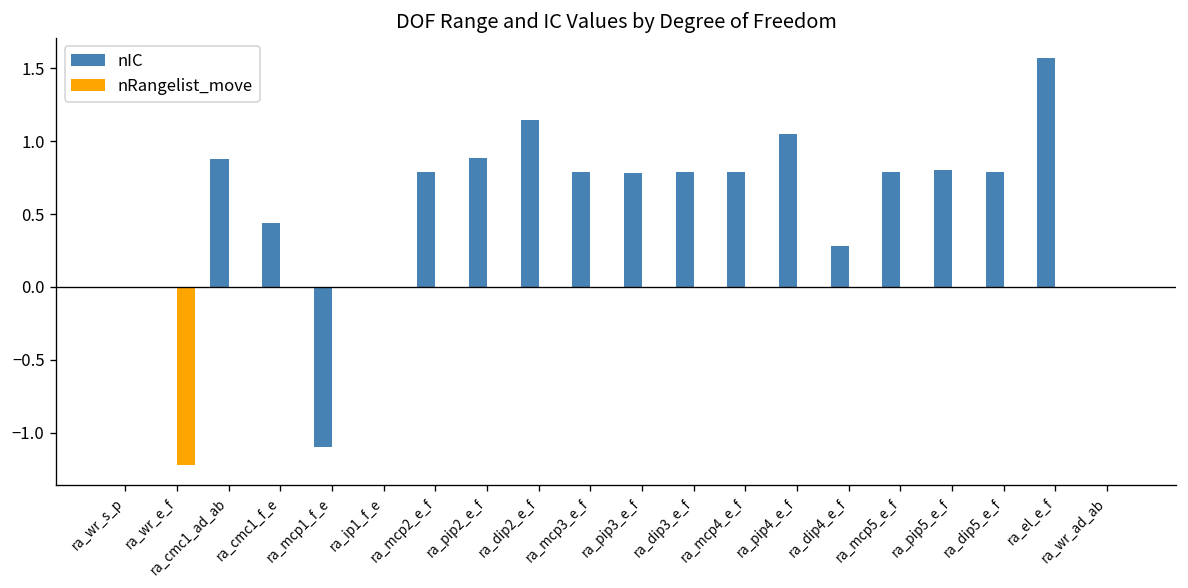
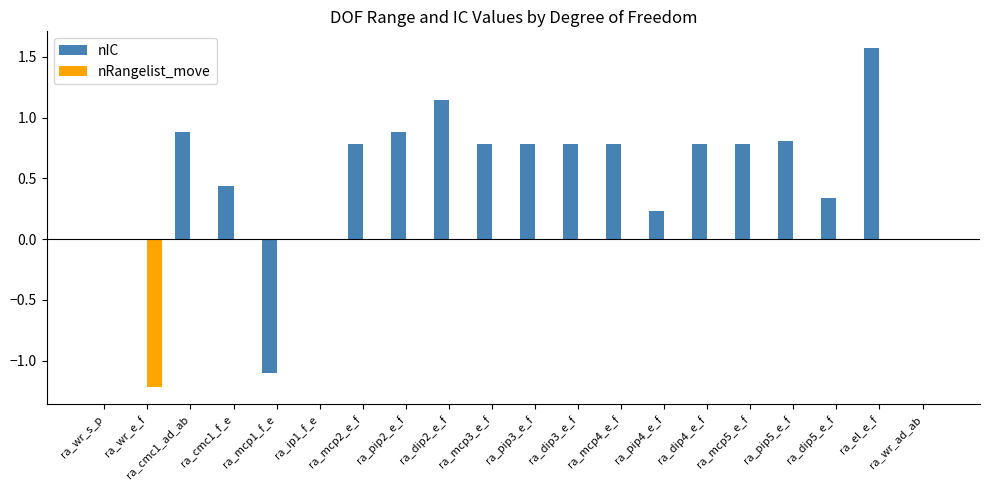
nIC, ra_pip4_e_f: 1.05 -> 0.23
nIC, ra_dip4_e_f: 0.28 -> 0.79
nIC, ra_dip5_e_f: 0.79 -> 0.34
